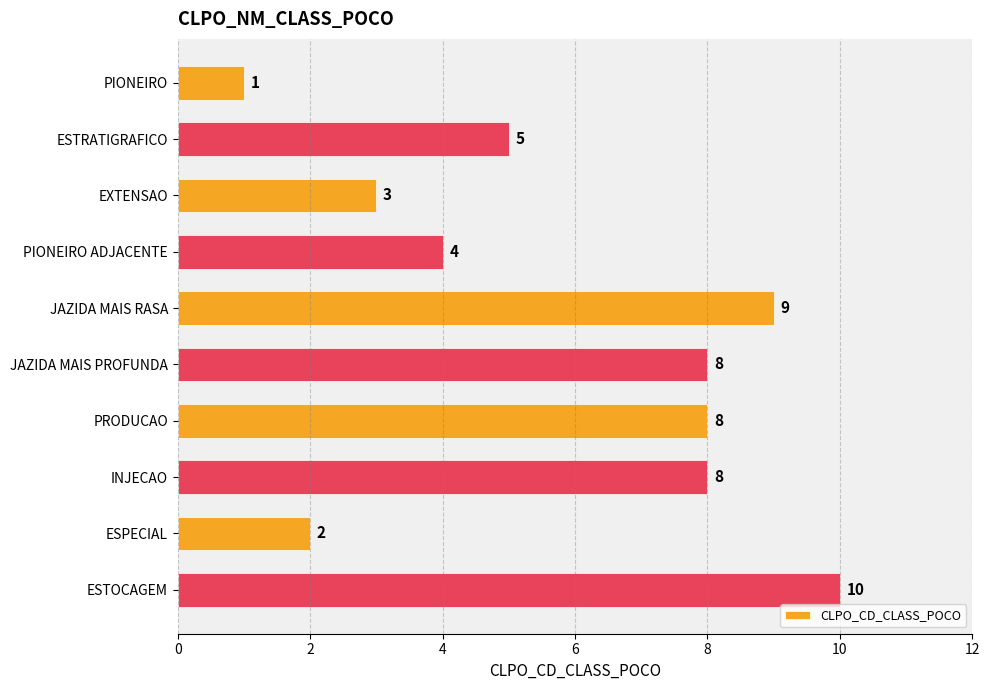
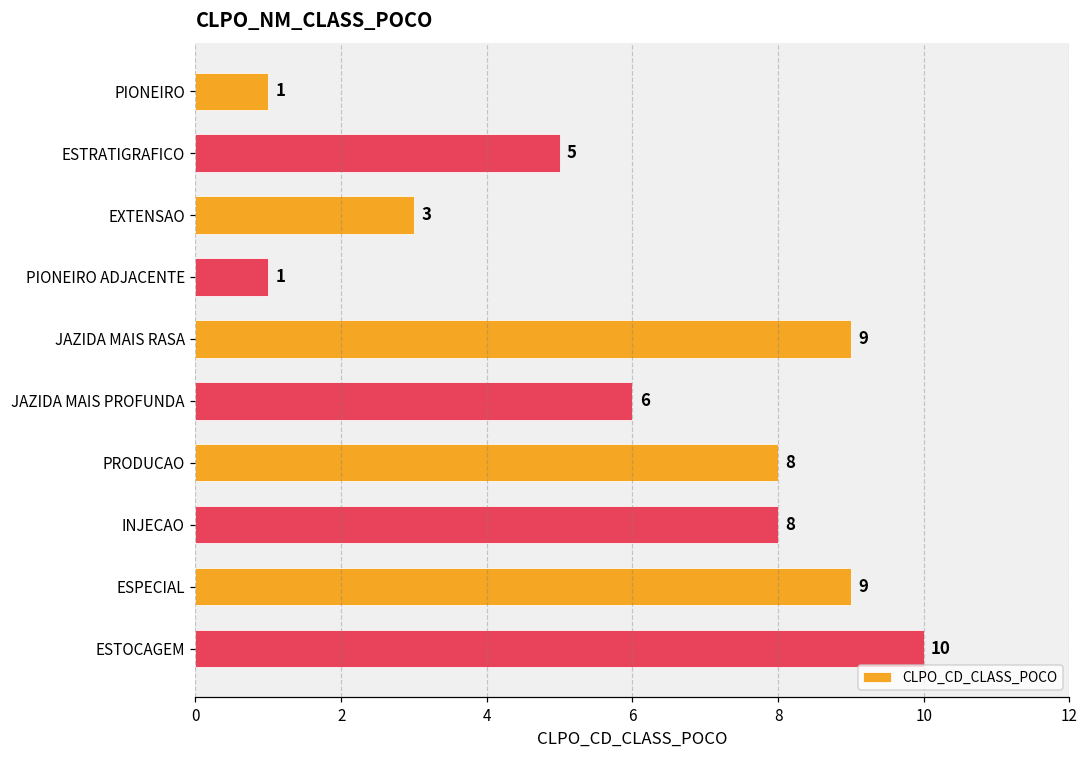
PIONEIRO ADJACENTE: 4 -> 1
JAZIDA MAIS PROFUNDA: 8 -> 6
ESPECIAL: 2 -> 9
